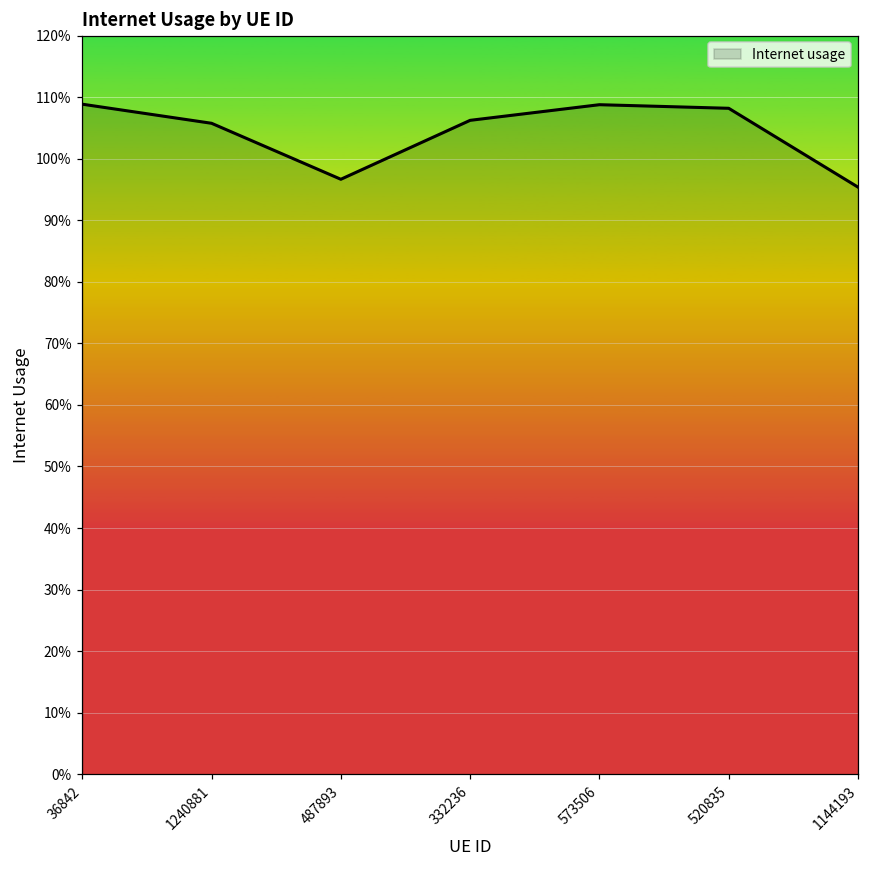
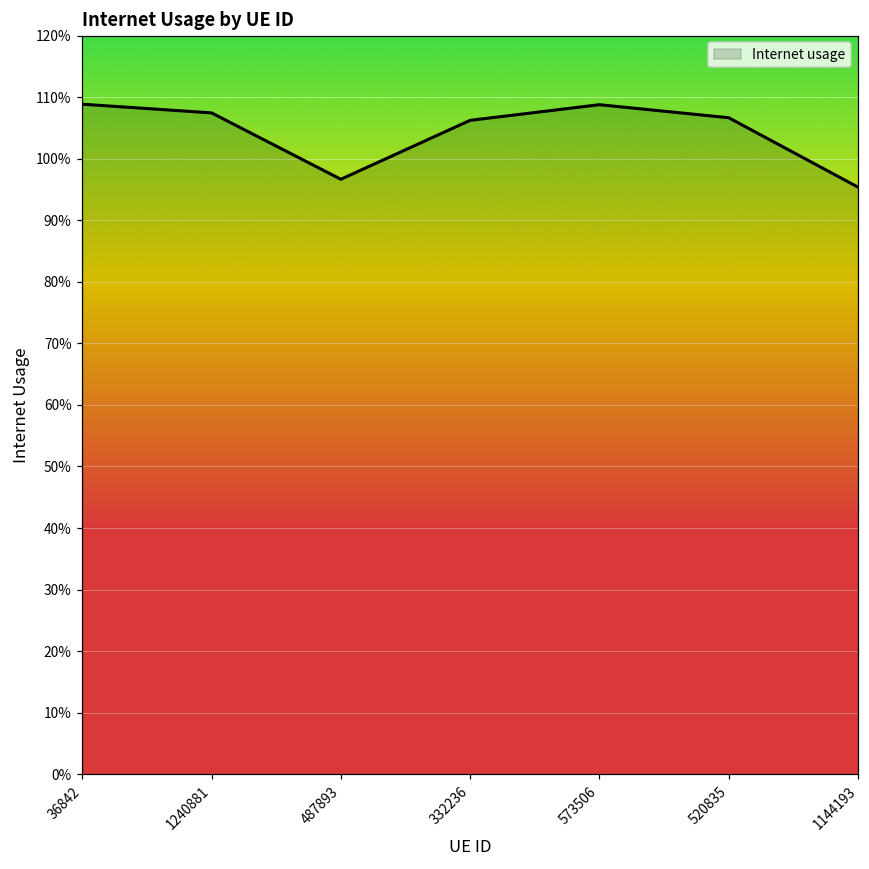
1240881: 106% -> 107%
520835: 108% -> 107%
